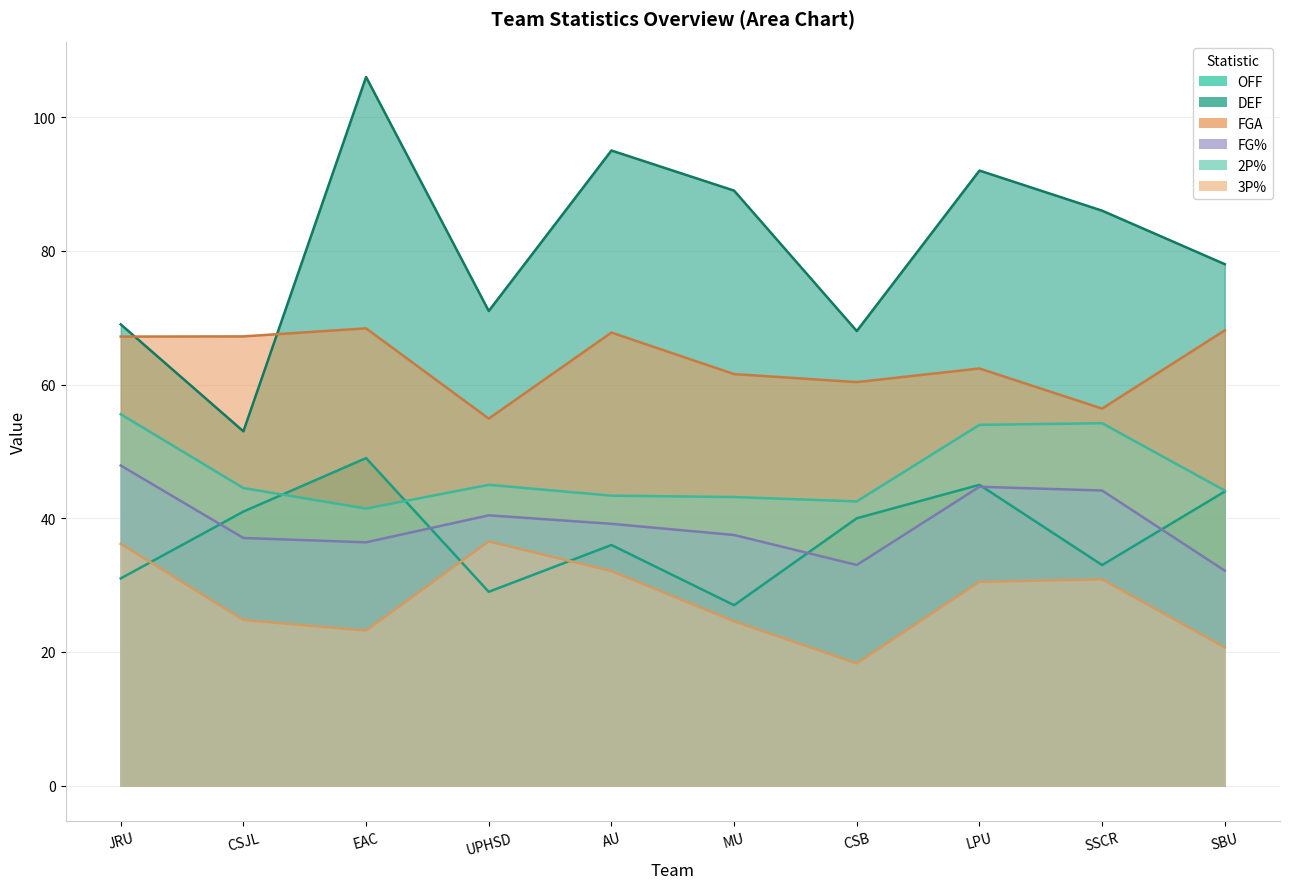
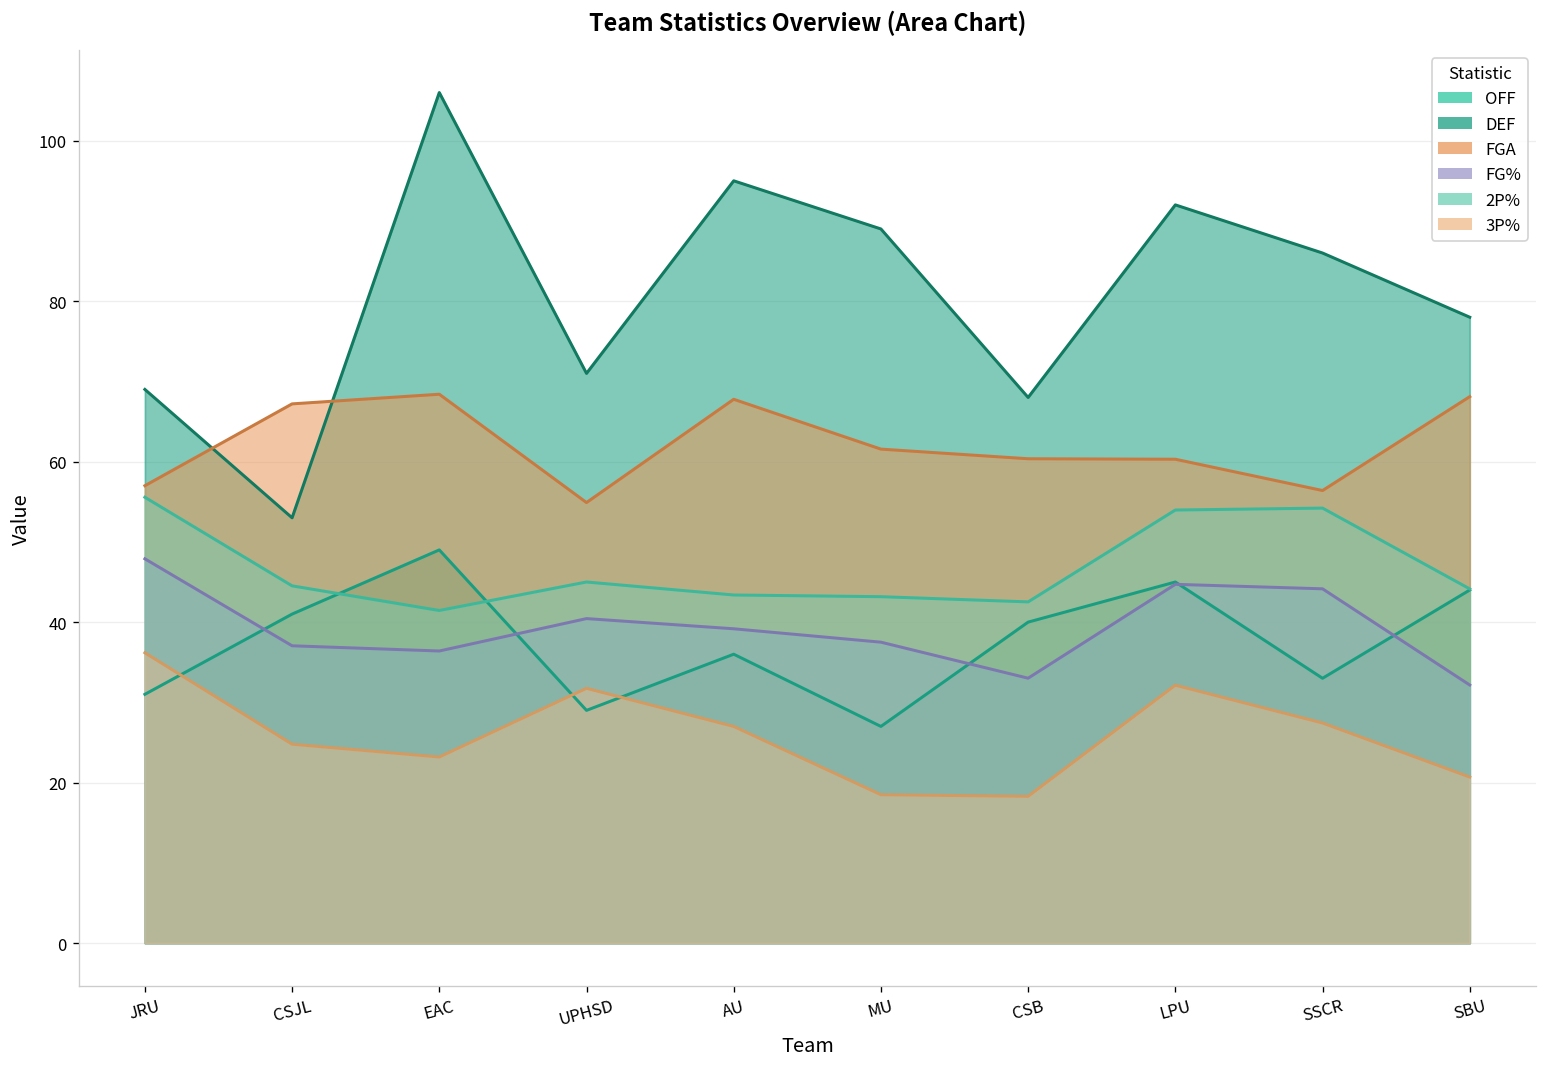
FGA, JRU: 67 -> 57
3P%, UPHSD: 37 -> 32
3P%, AU: 32 -> 27
3P%, MU: 25 -> 18
FGA, LPU: 62 -> 60
3P%, LPU: 30 -> 32
3P%, SSCR: 31 -> 27
